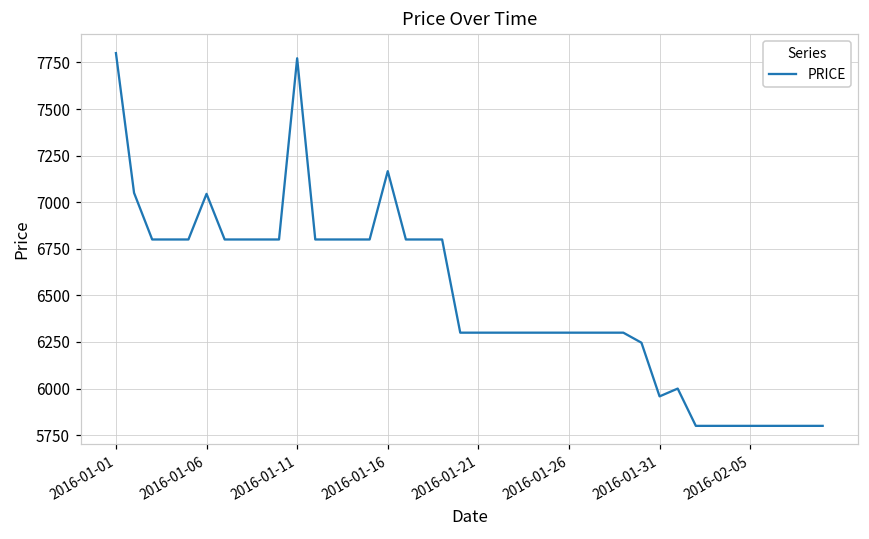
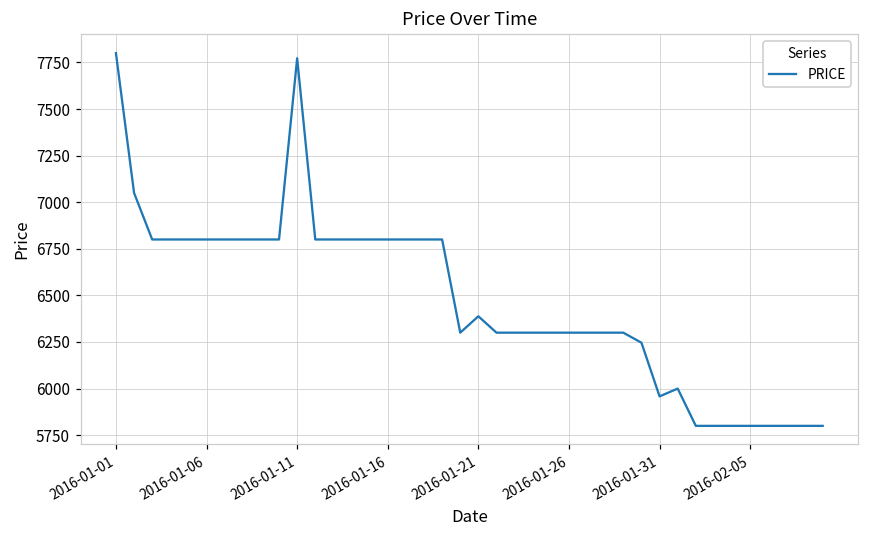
2016-01-06: 7040 -> 6800
2016-01-16: 7170 -> 6800
2016-01-21: 6300 -> 6390
